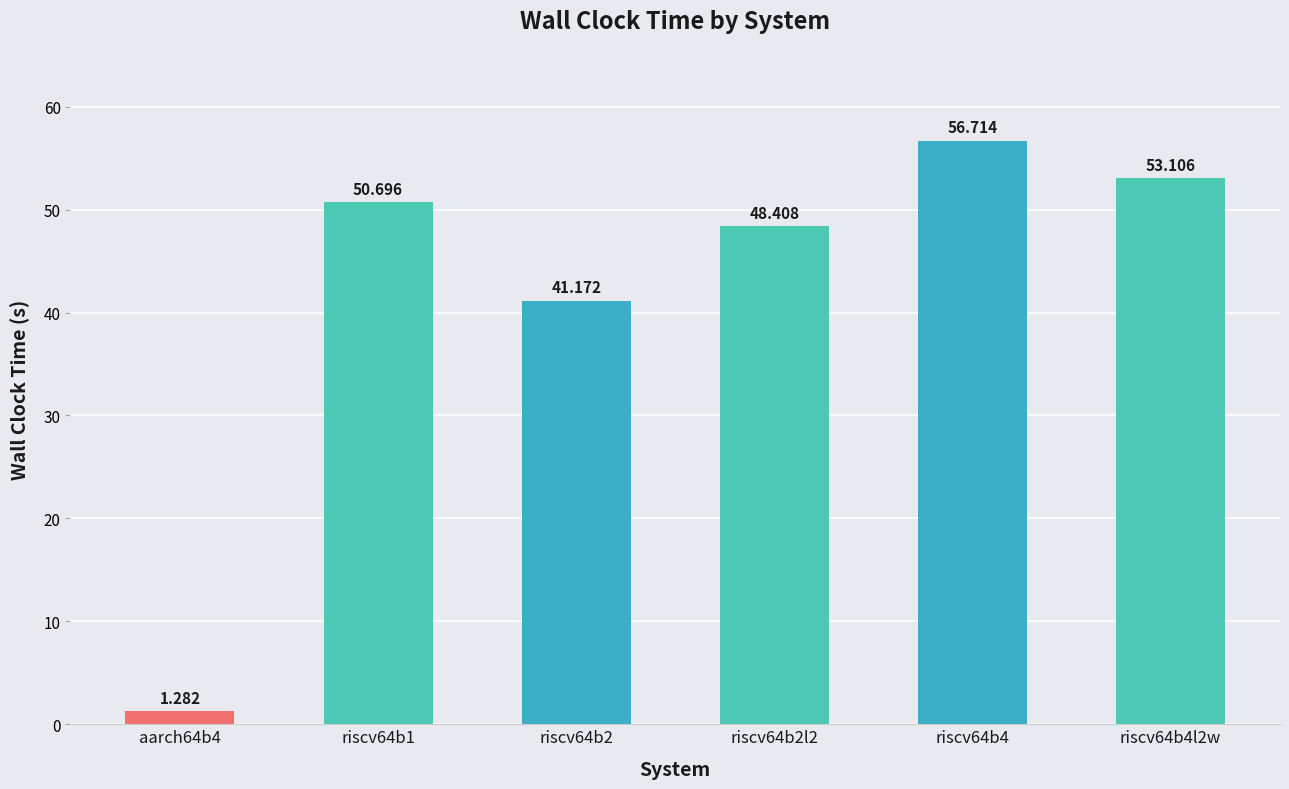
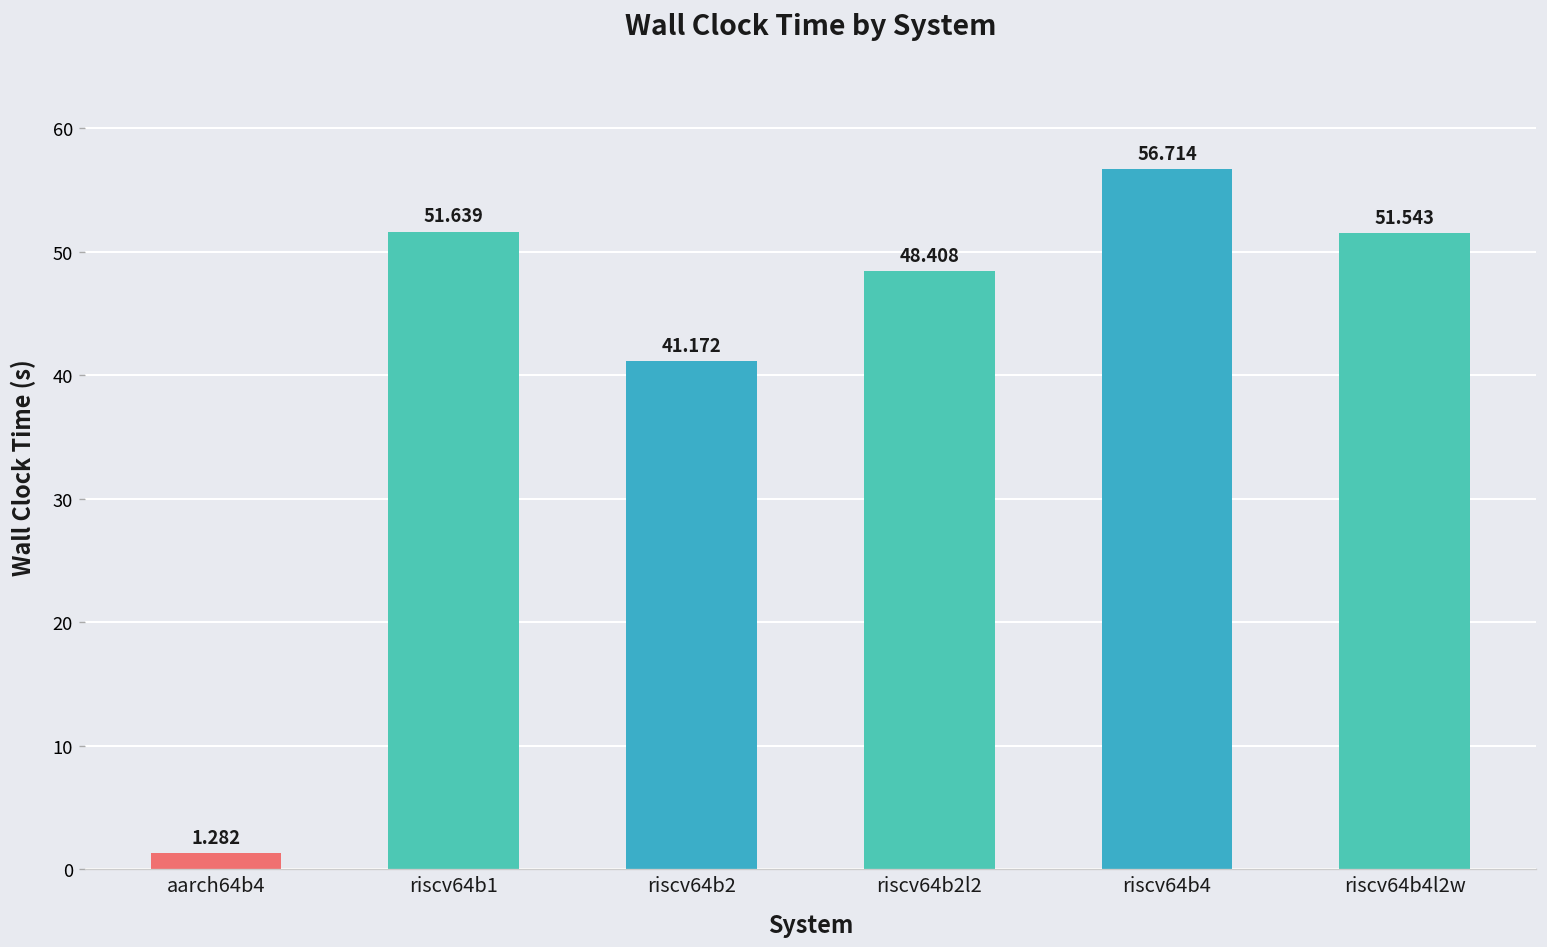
riscv64b1: 50.696 -> 51.639
riscv64b4l2w: 53.106 -> 51.543
